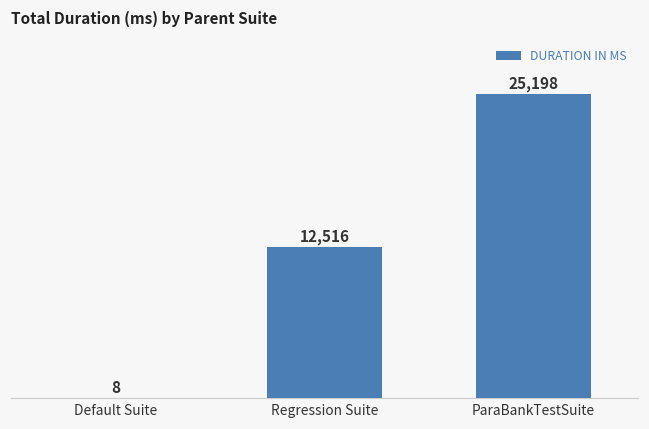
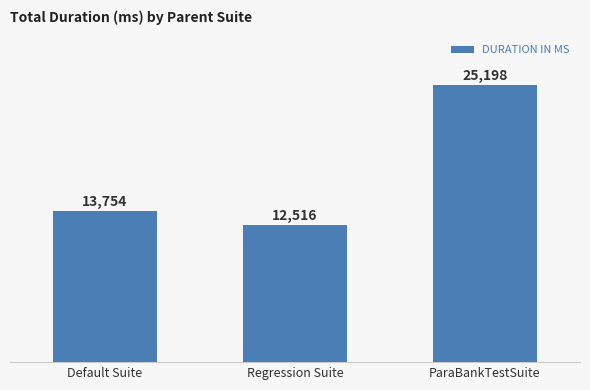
Default Suite: 8 -> 13,754
